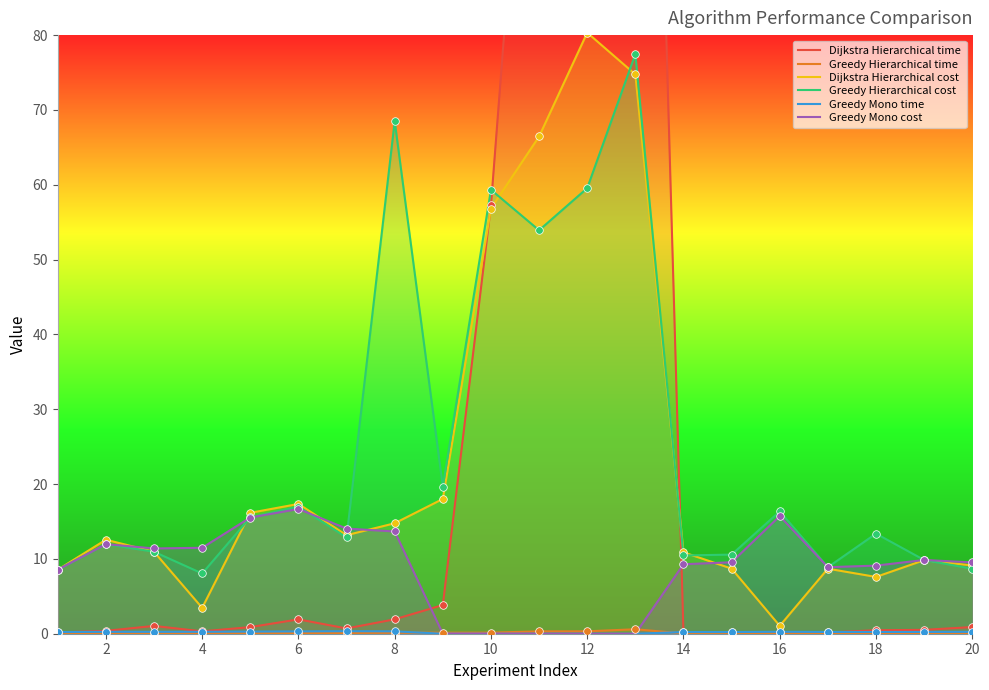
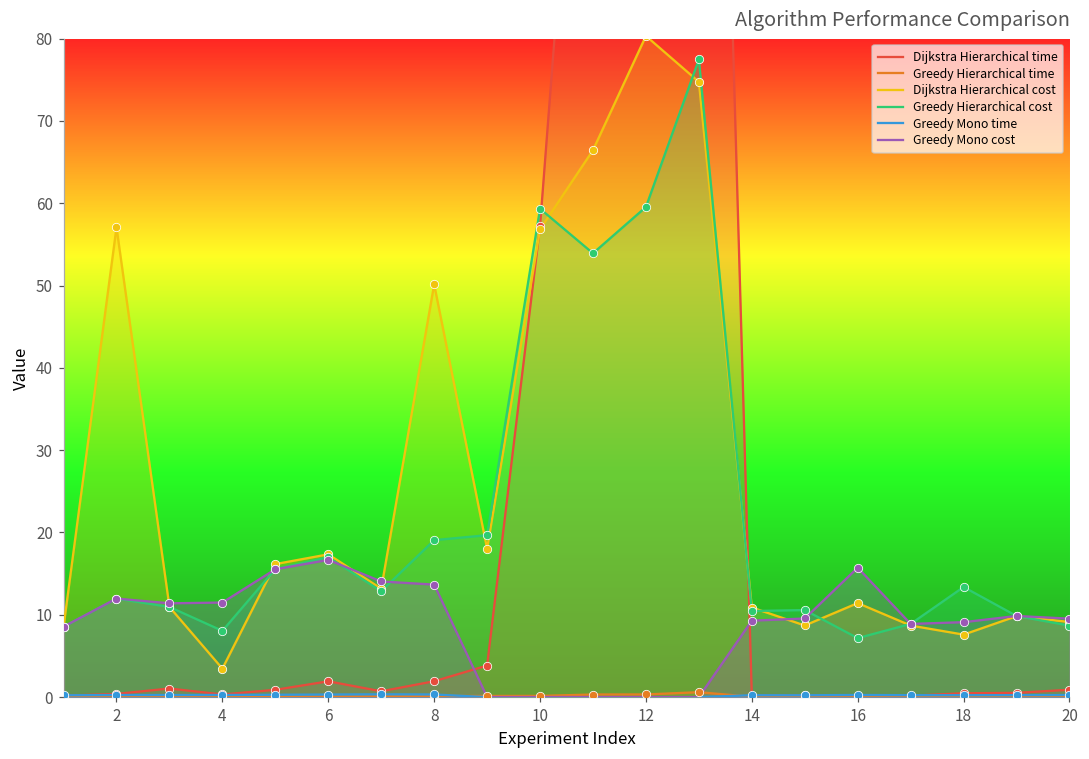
Dijkstra Hierarchical cost, 2: 13 -> 57
Dijkstra Hierarchical cost, 8: 15 -> 50
Greedy Hierarchical cost, 8: 69 -> 19
Dijkstra Hierarchical cost, 16: 1 -> 11
Greedy Hierarchical cost, 16: 16 -> 7
